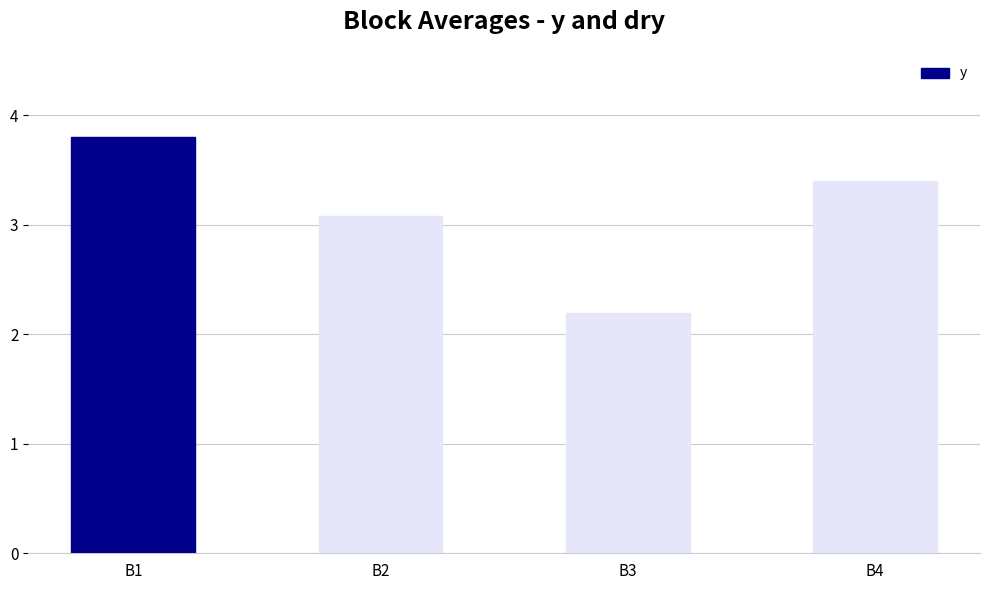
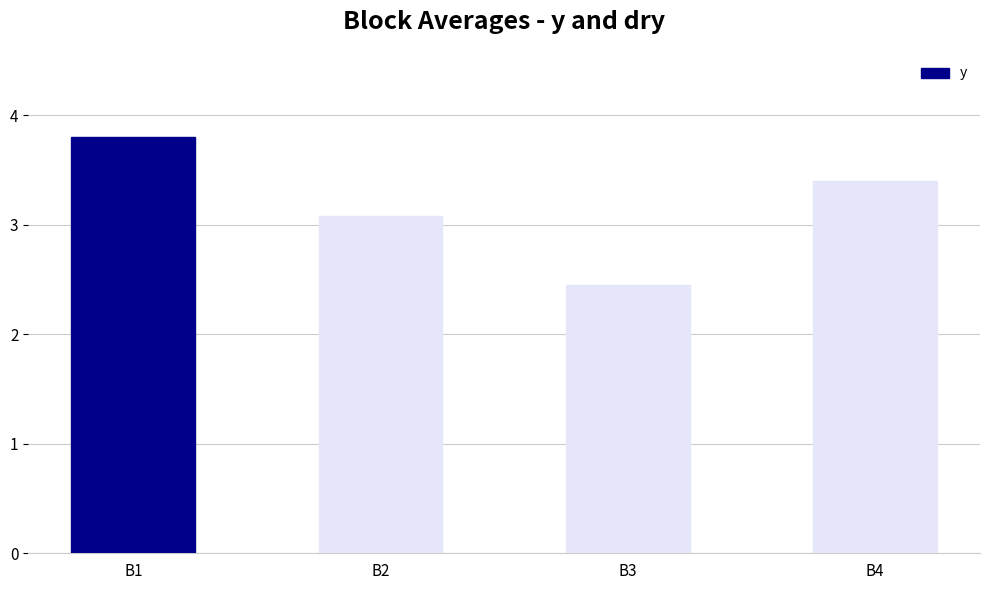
B3: 2.19 -> 2.45
